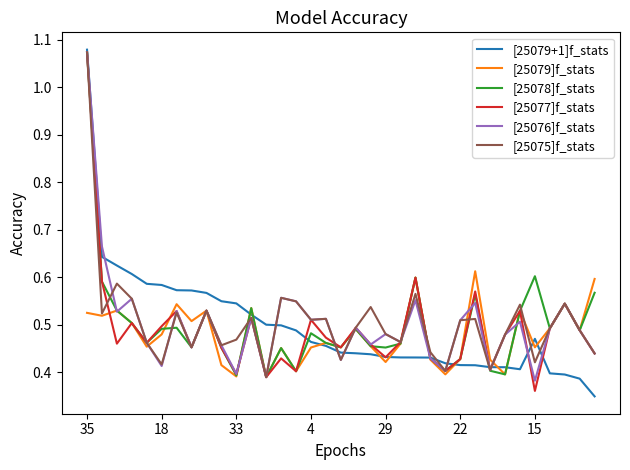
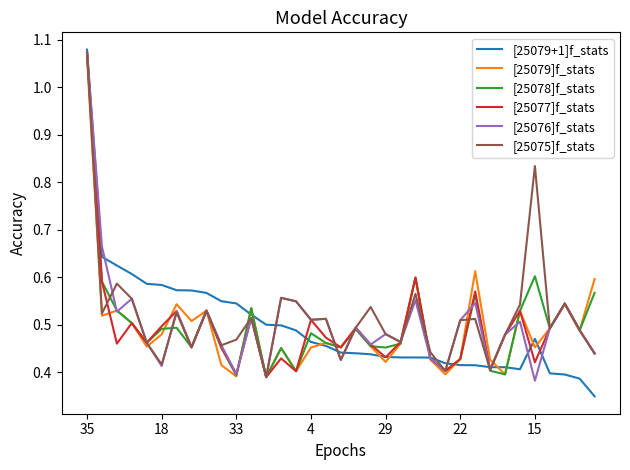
[25079]f_stats, 35: 0.52 -> 1.06
[25077]f_stats, 15: 0.36 -> 0.42
[25075]f_stats, 15: 0.42 -> 0.83
